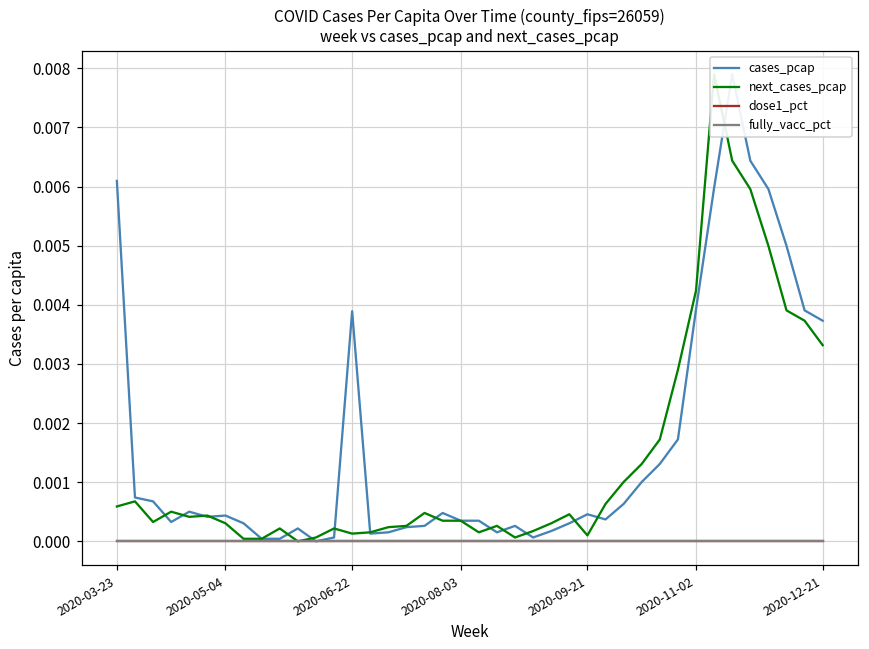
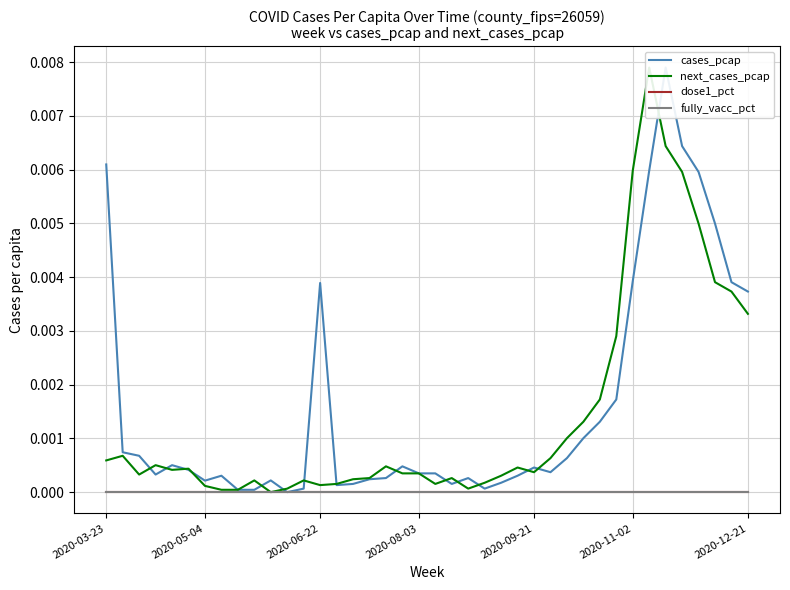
cases_pcap, 2020-05-04: 0.0004 -> 0.0002
next_cases_pcap, 2020-05-04: 0.0003 -> 0.0001
next_cases_pcap, 2020-09-21: 0.0001 -> 0.0004
next_cases_pcap, 2020-11-02: 0.0042 -> 0.0060
